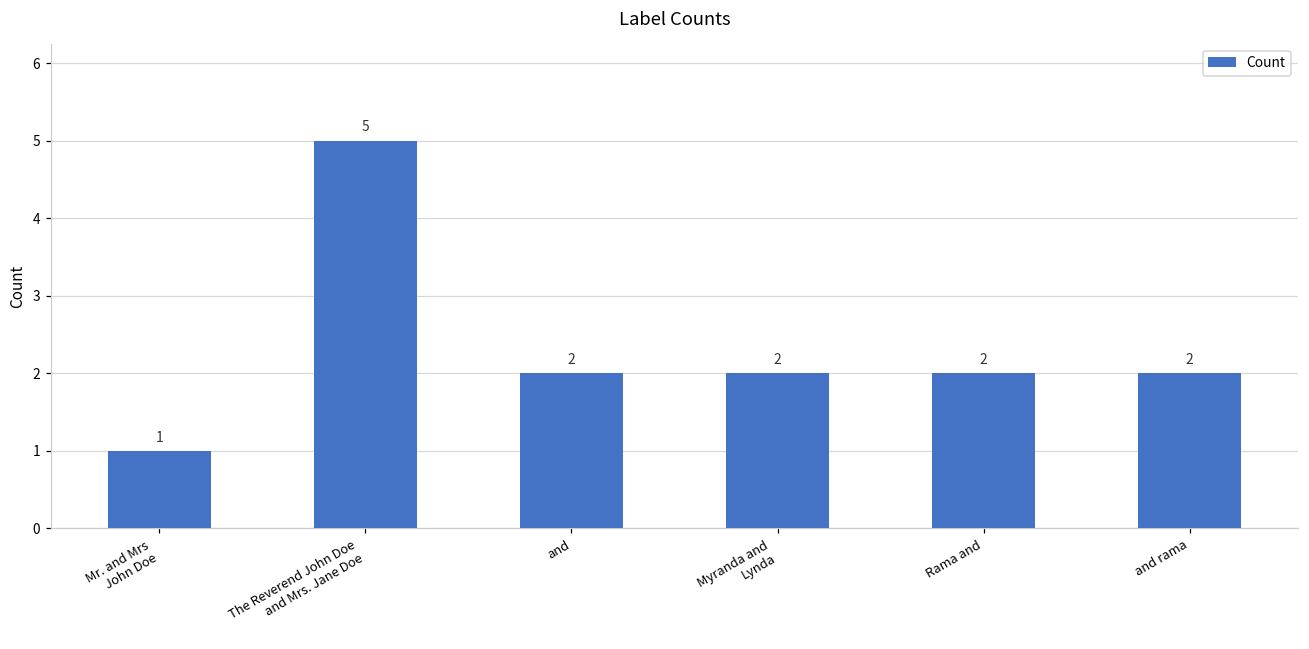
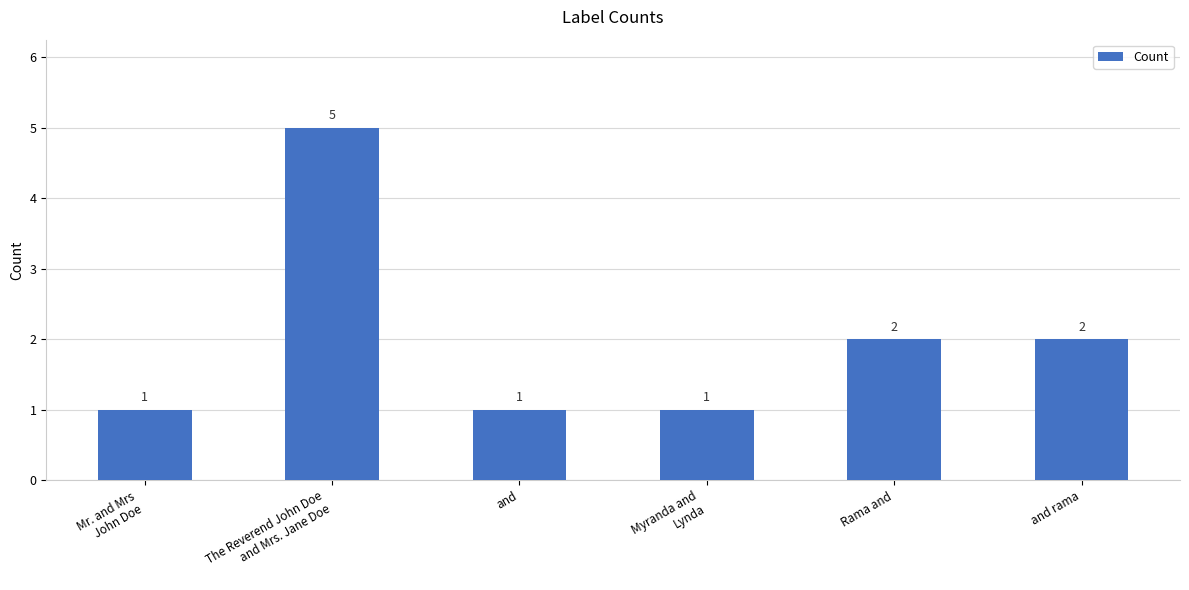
and: 2 -> 1
Myranda and Lynda: 2 -> 1
